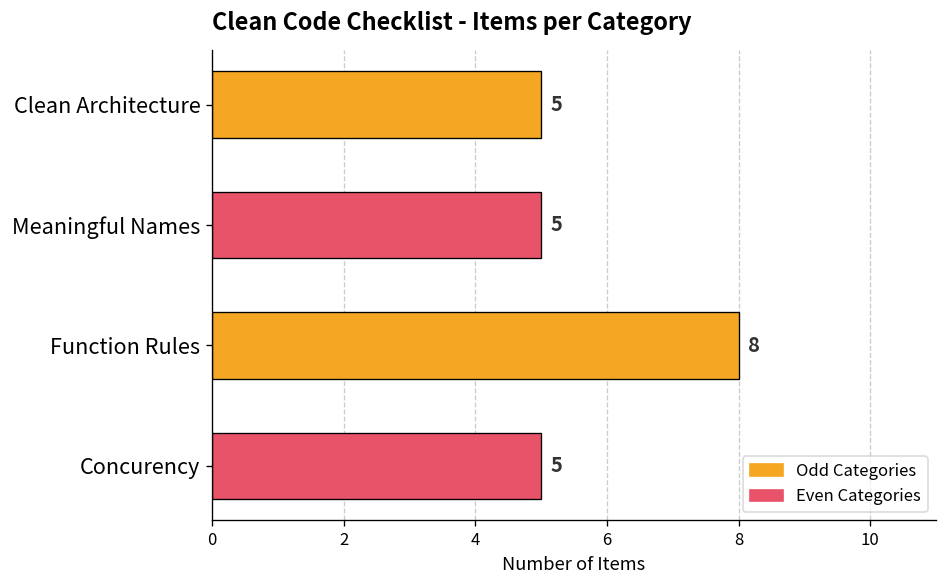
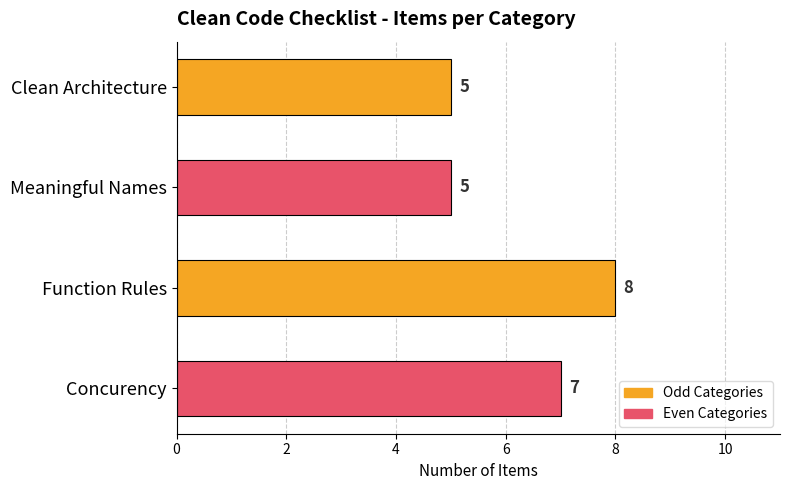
Concurency: 5 -> 7
